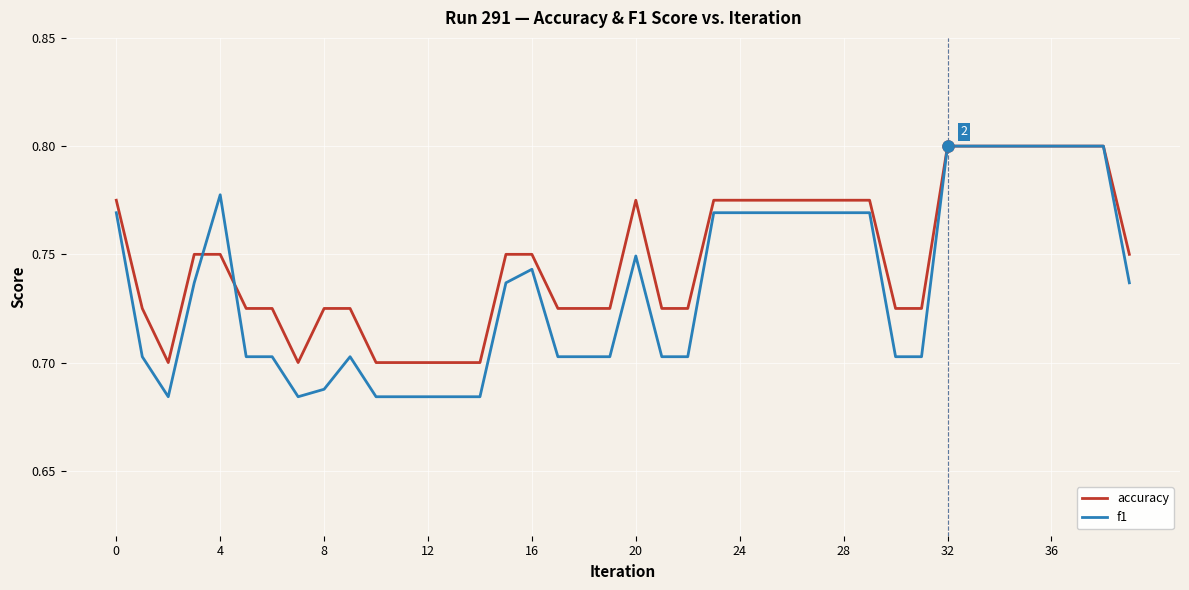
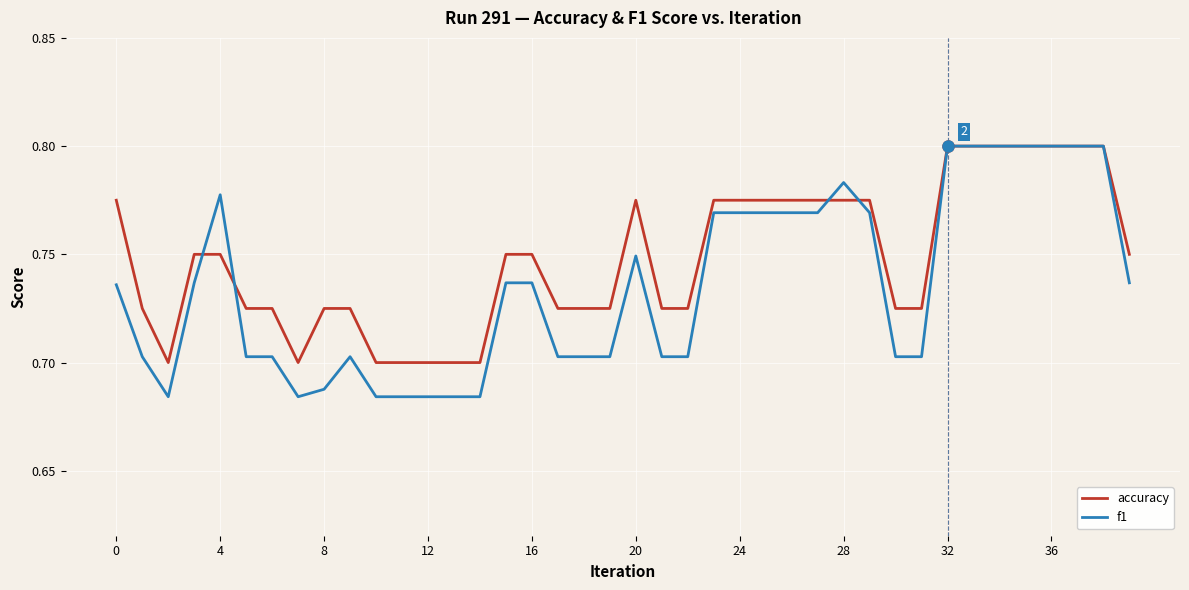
f1, 0: 0.769 -> 0.736
f1, 16: 0.743 -> 0.737
f1, 28: 0.769 -> 0.783
